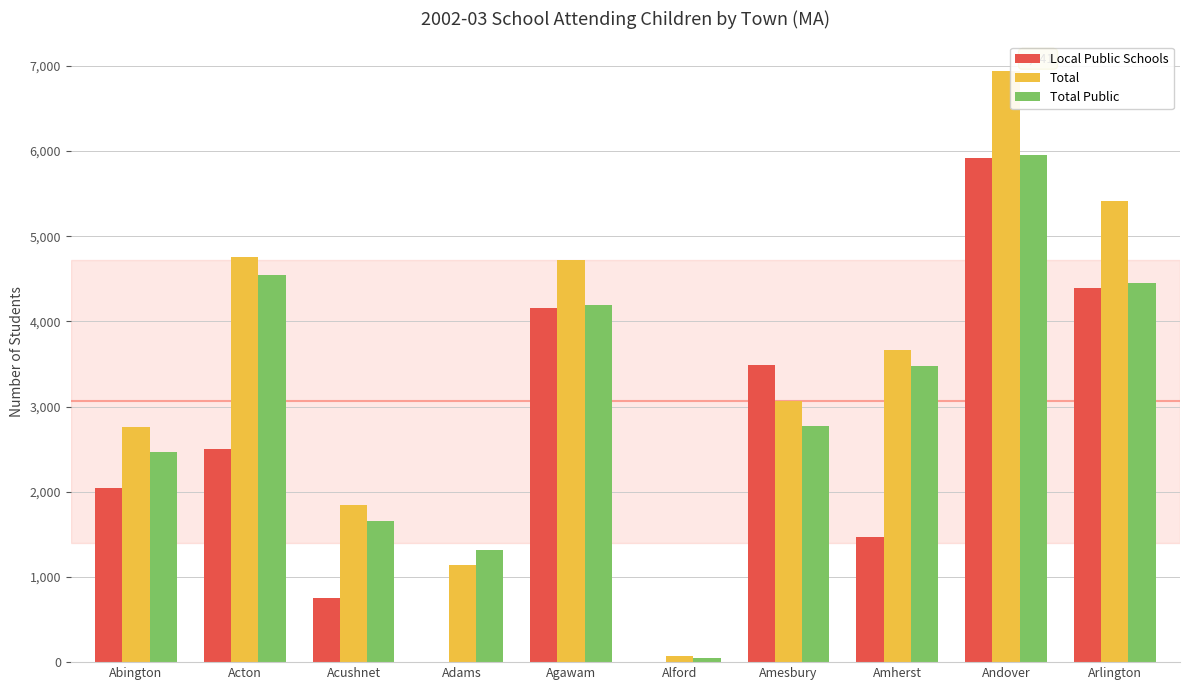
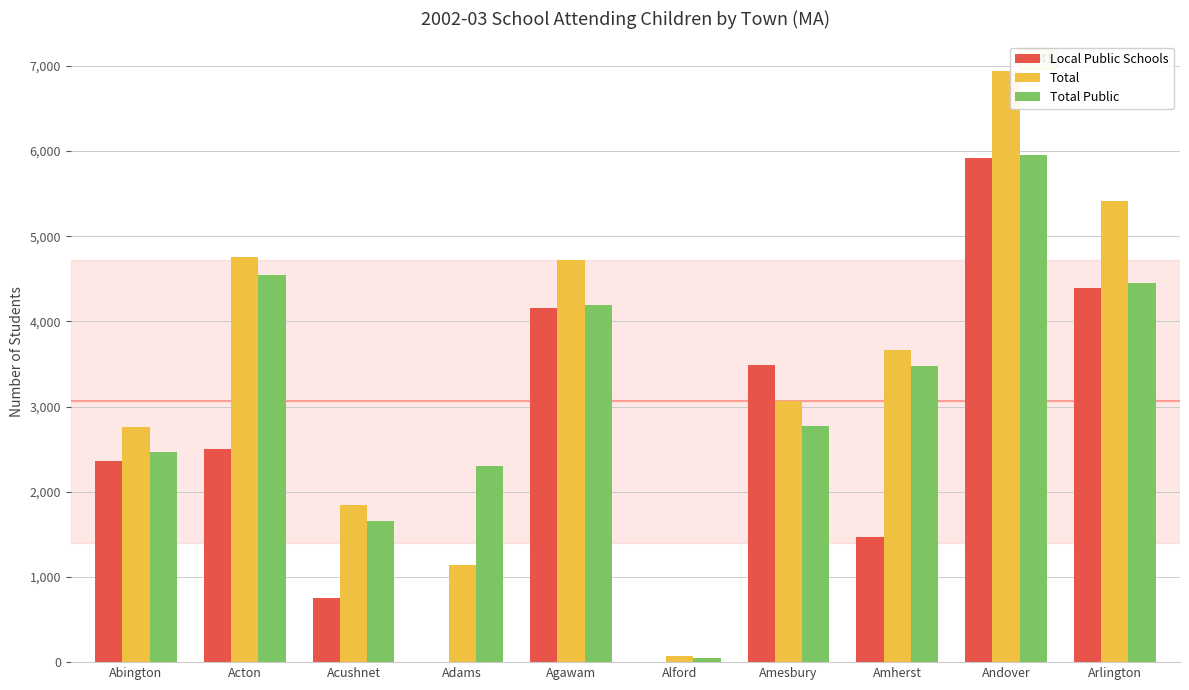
Local Public Schools, Abington: 2,000 -> 2,400
Total Public, Adams: 1,300 -> 2,300
